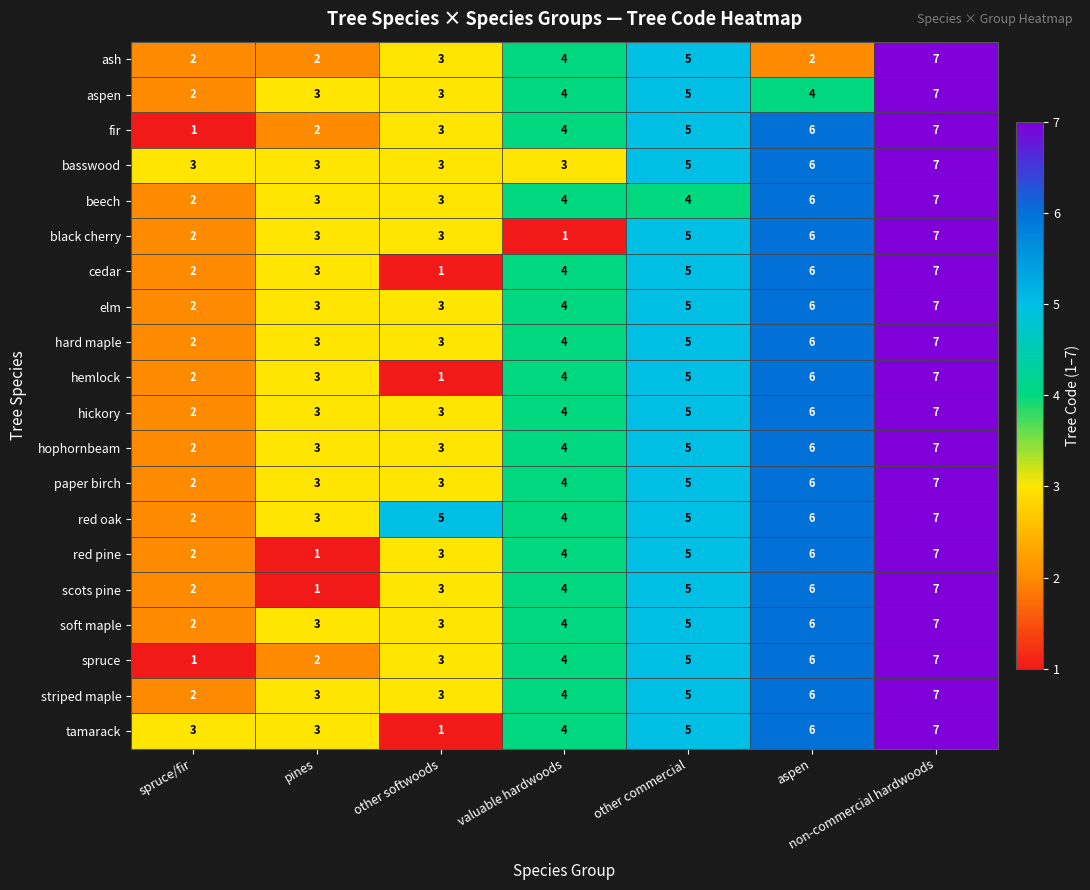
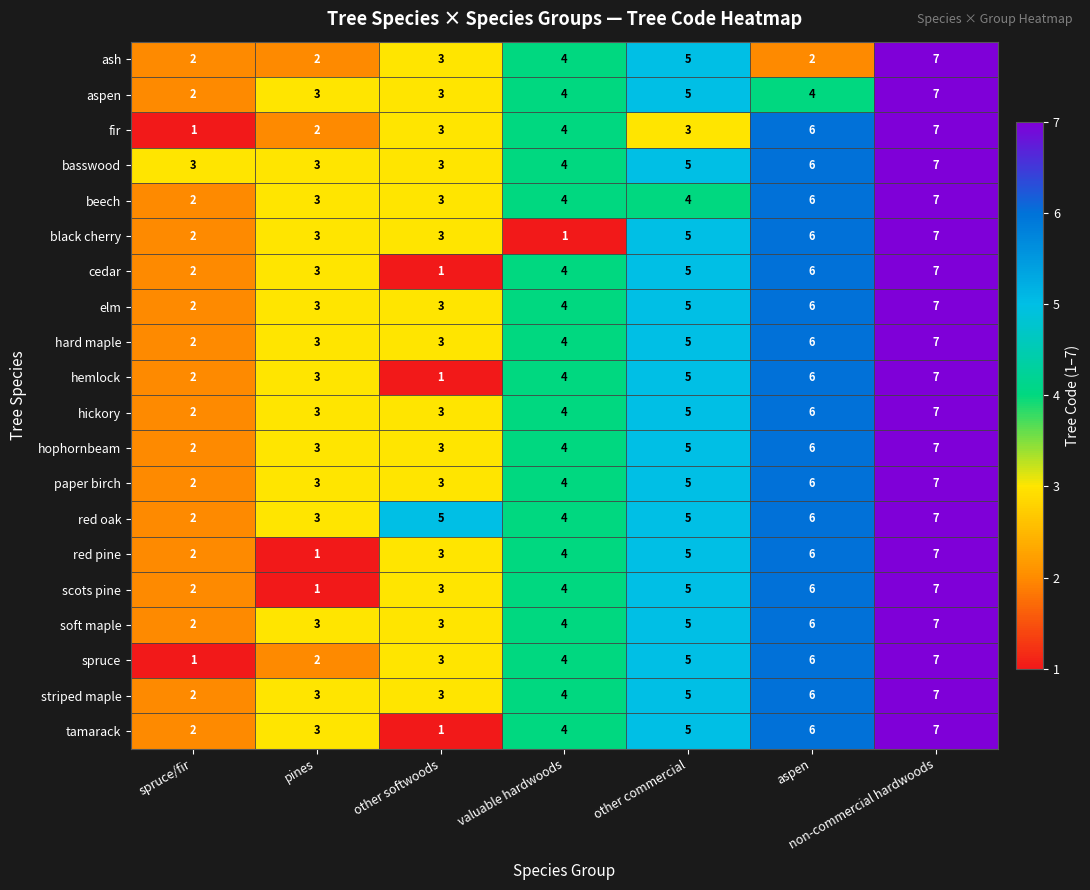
fir, other commercial: 5 -> 3
basswood, valuable hardwoods: 3 -> 4
tamarack, spruce/fir: 3 -> 2
